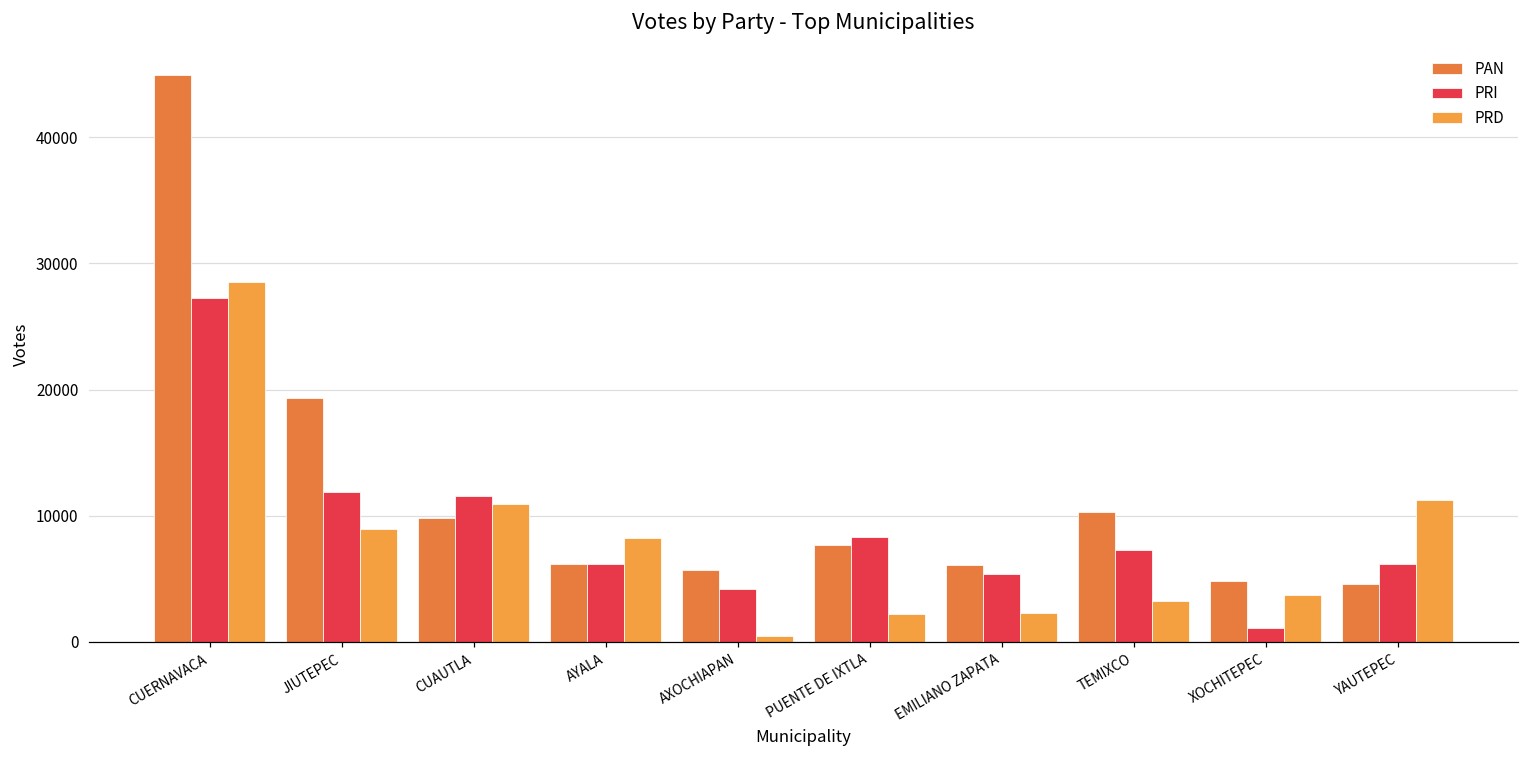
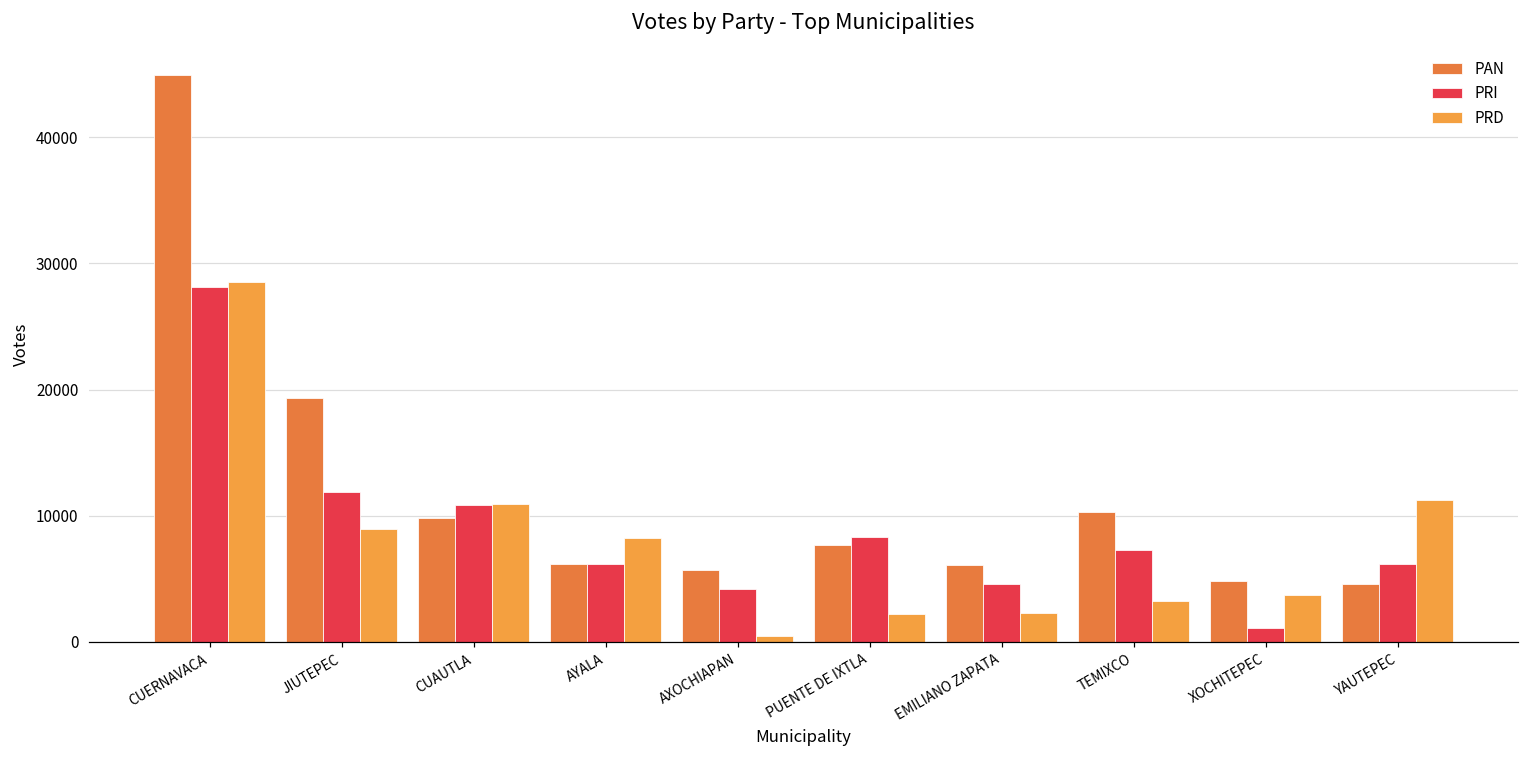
PRI, CUERNAVACA: 27200 -> 28100
PRI, CUAUTLA: 11600 -> 10800
PRI, EMILIANO ZAPATA: 5400 -> 4600
